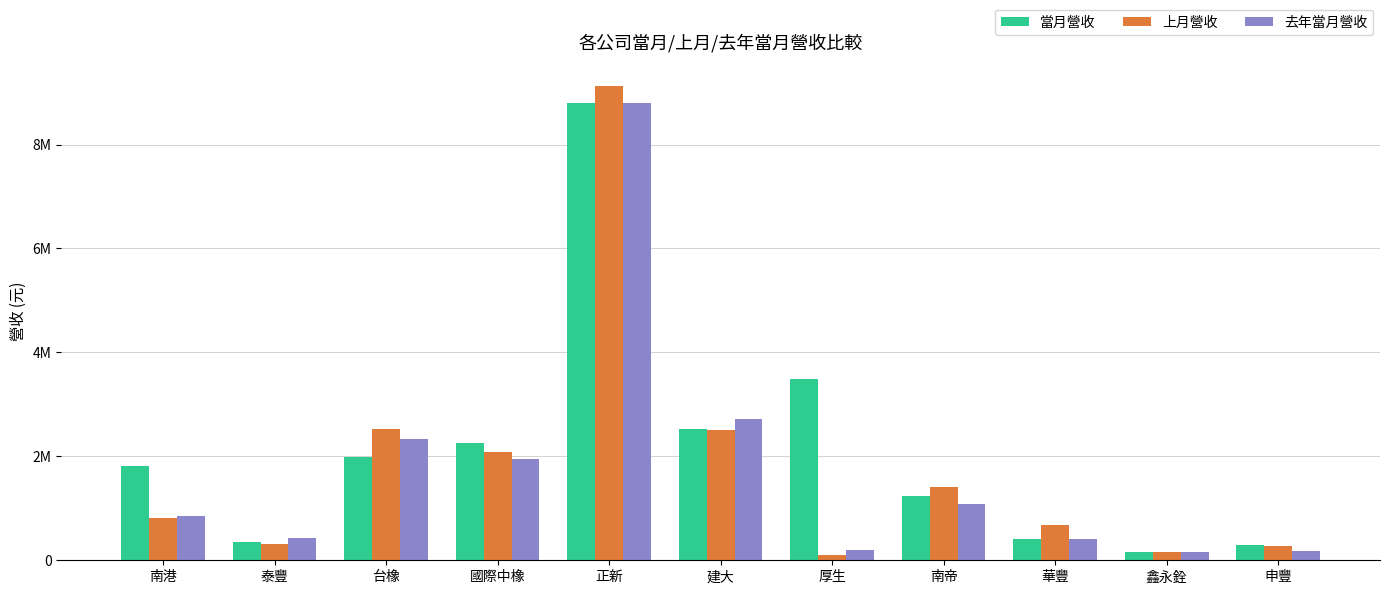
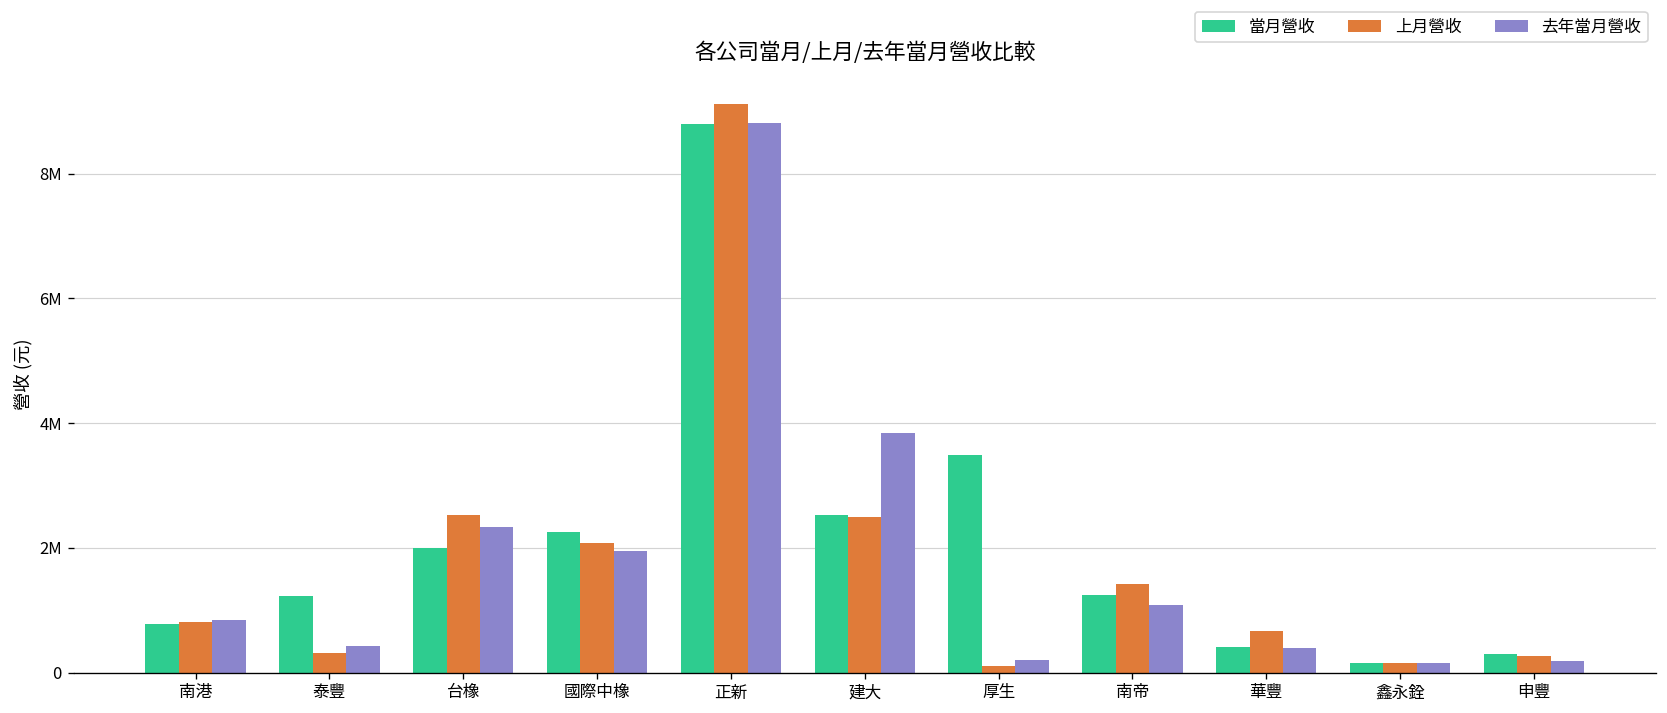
當月營收, 南港: 1800000 -> 800000
當月營收, 泰豐: 400000 -> 1200000
去年當月營收, 建大: 2700000 -> 3800000
